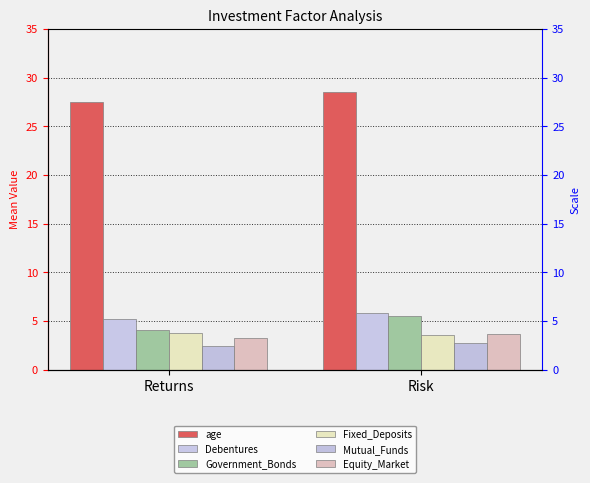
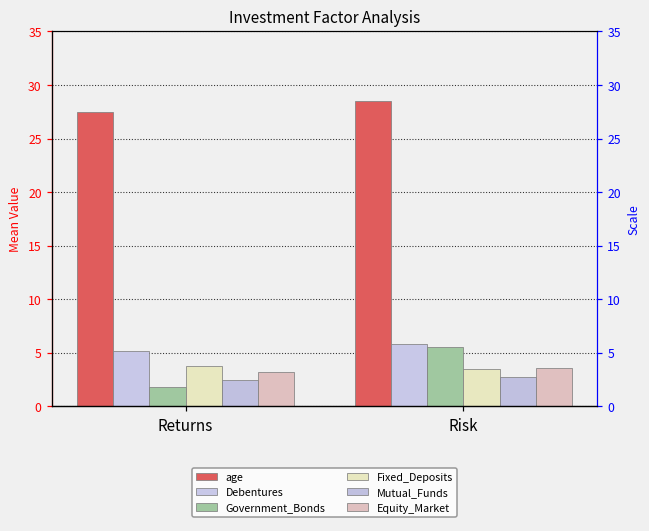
Government_Bonds, Returns: 4 -> 2
